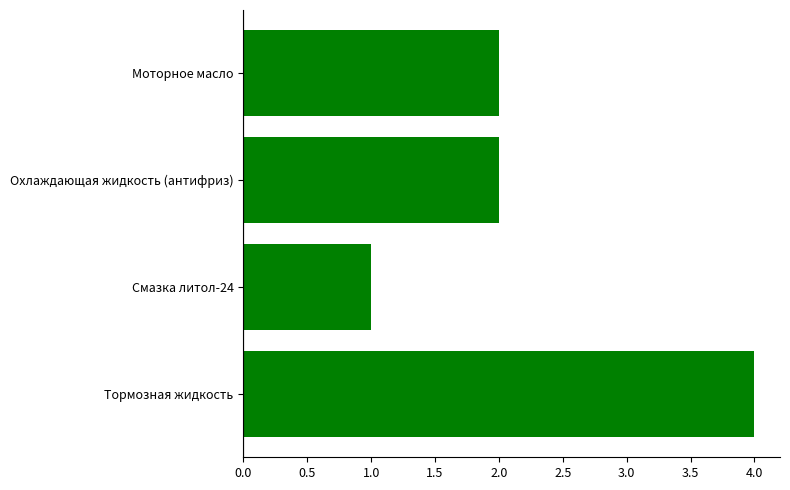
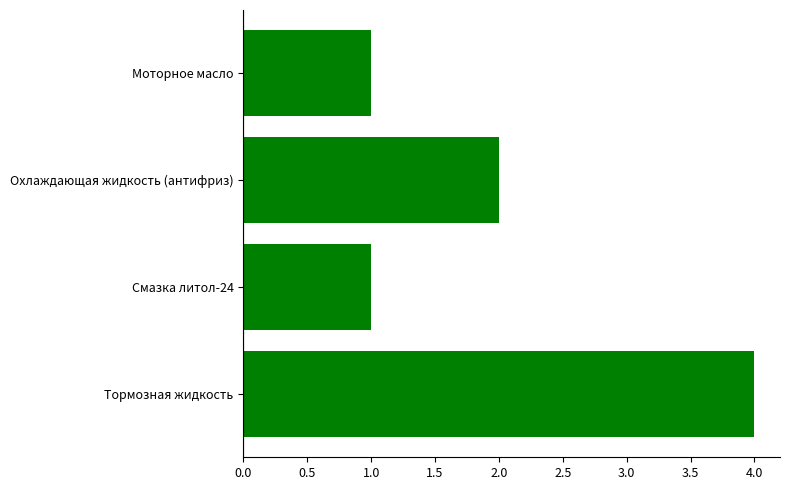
Моторное масло: 2 -> 1
